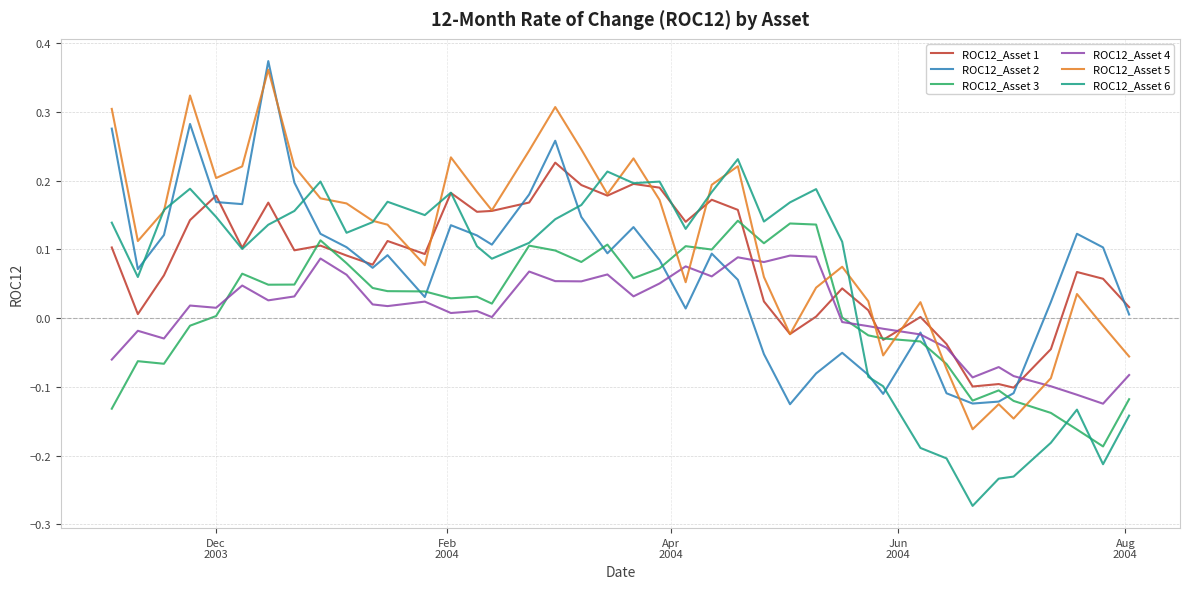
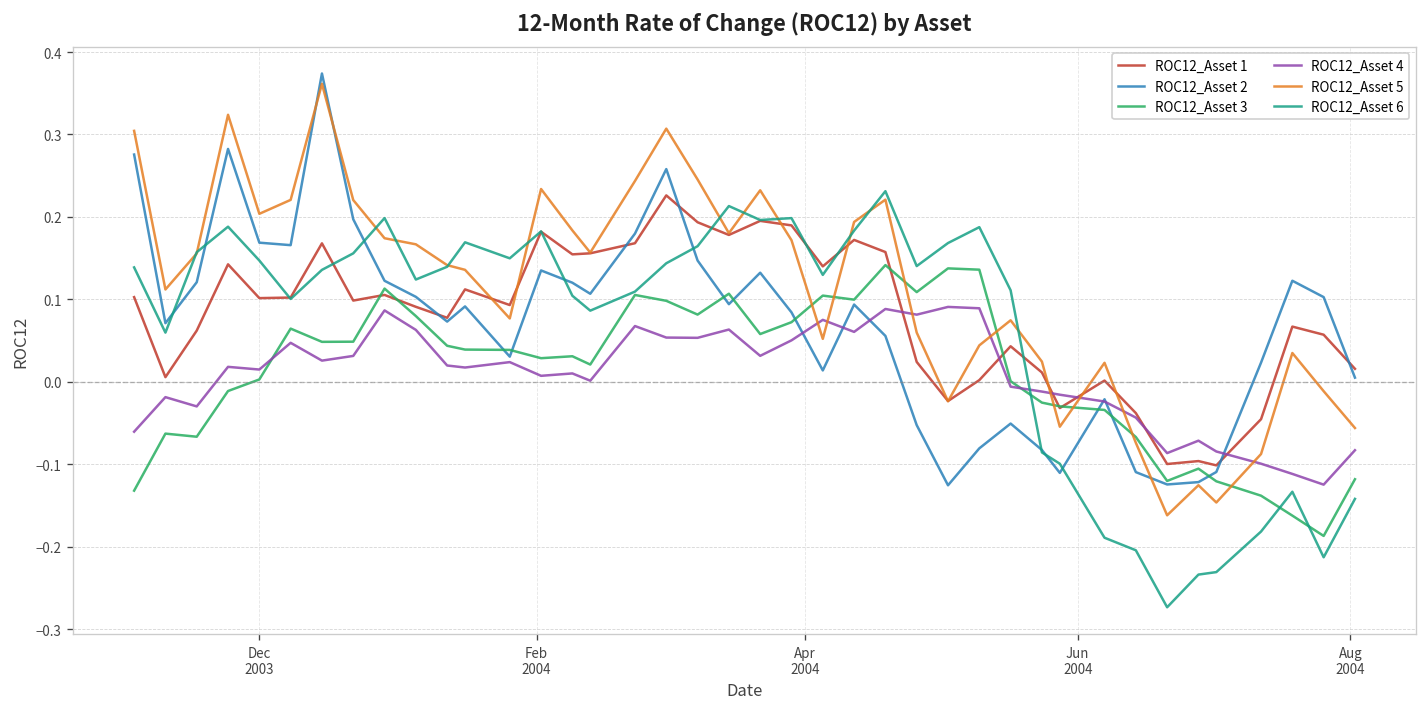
ROC12_Asset 1, Dec 2003: 0.18 -> 0.10
